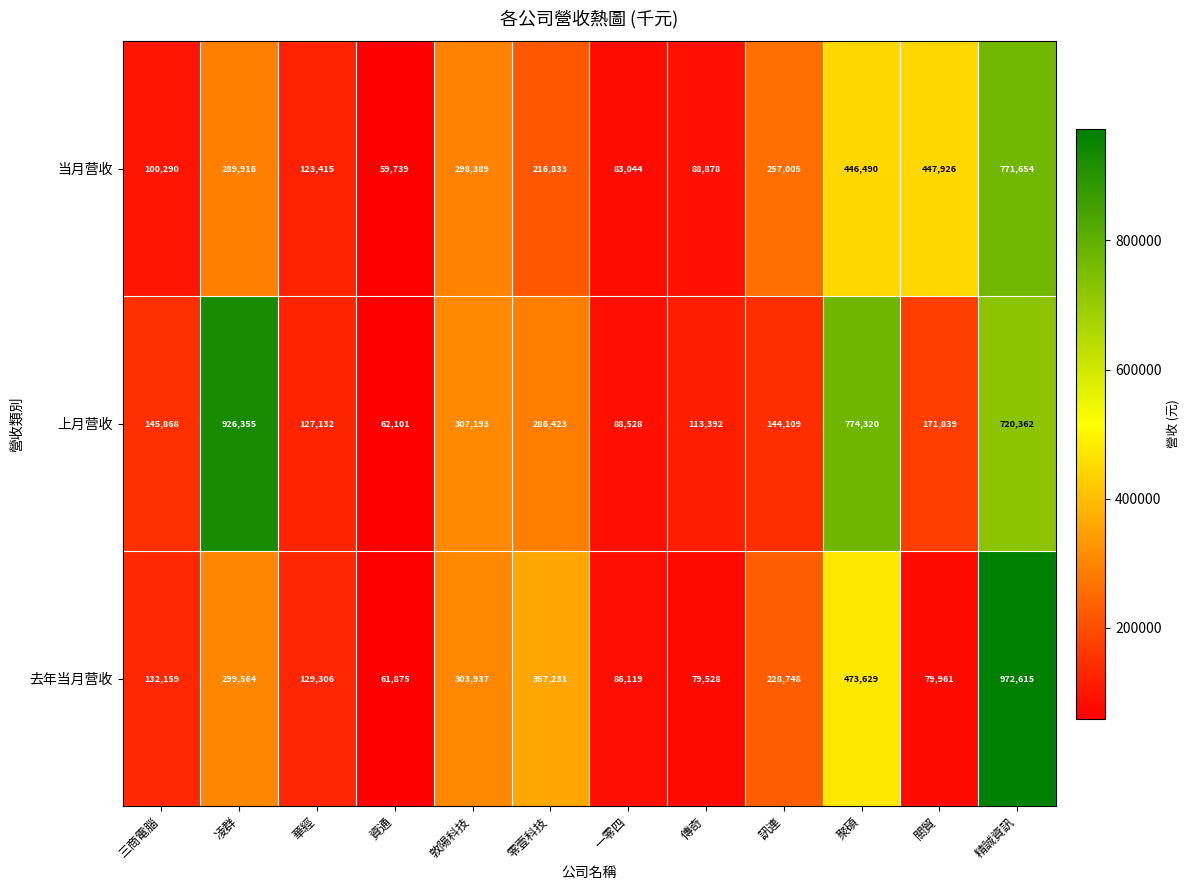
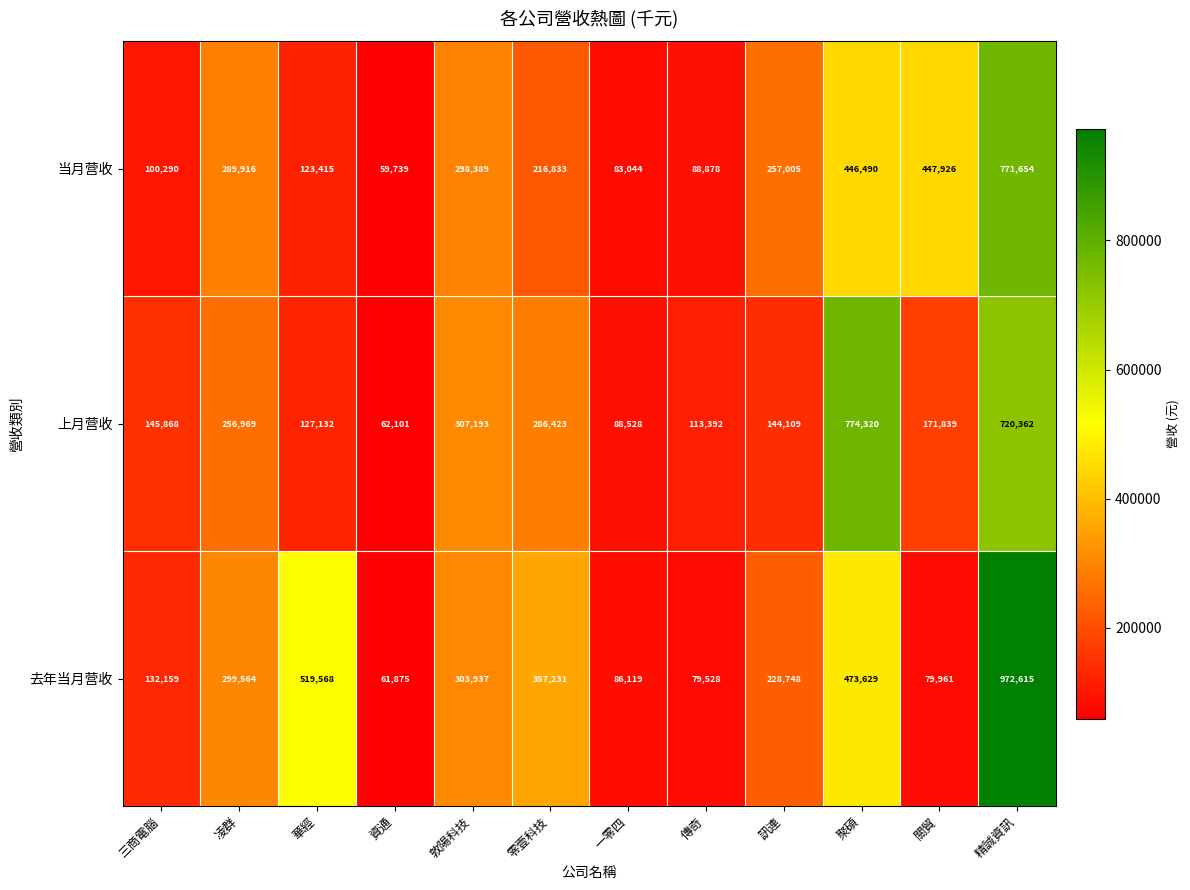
上月营收, 凌群: 926,355 -> 256,969
去年当月营收, 華經: 129,306 -> 519,568
